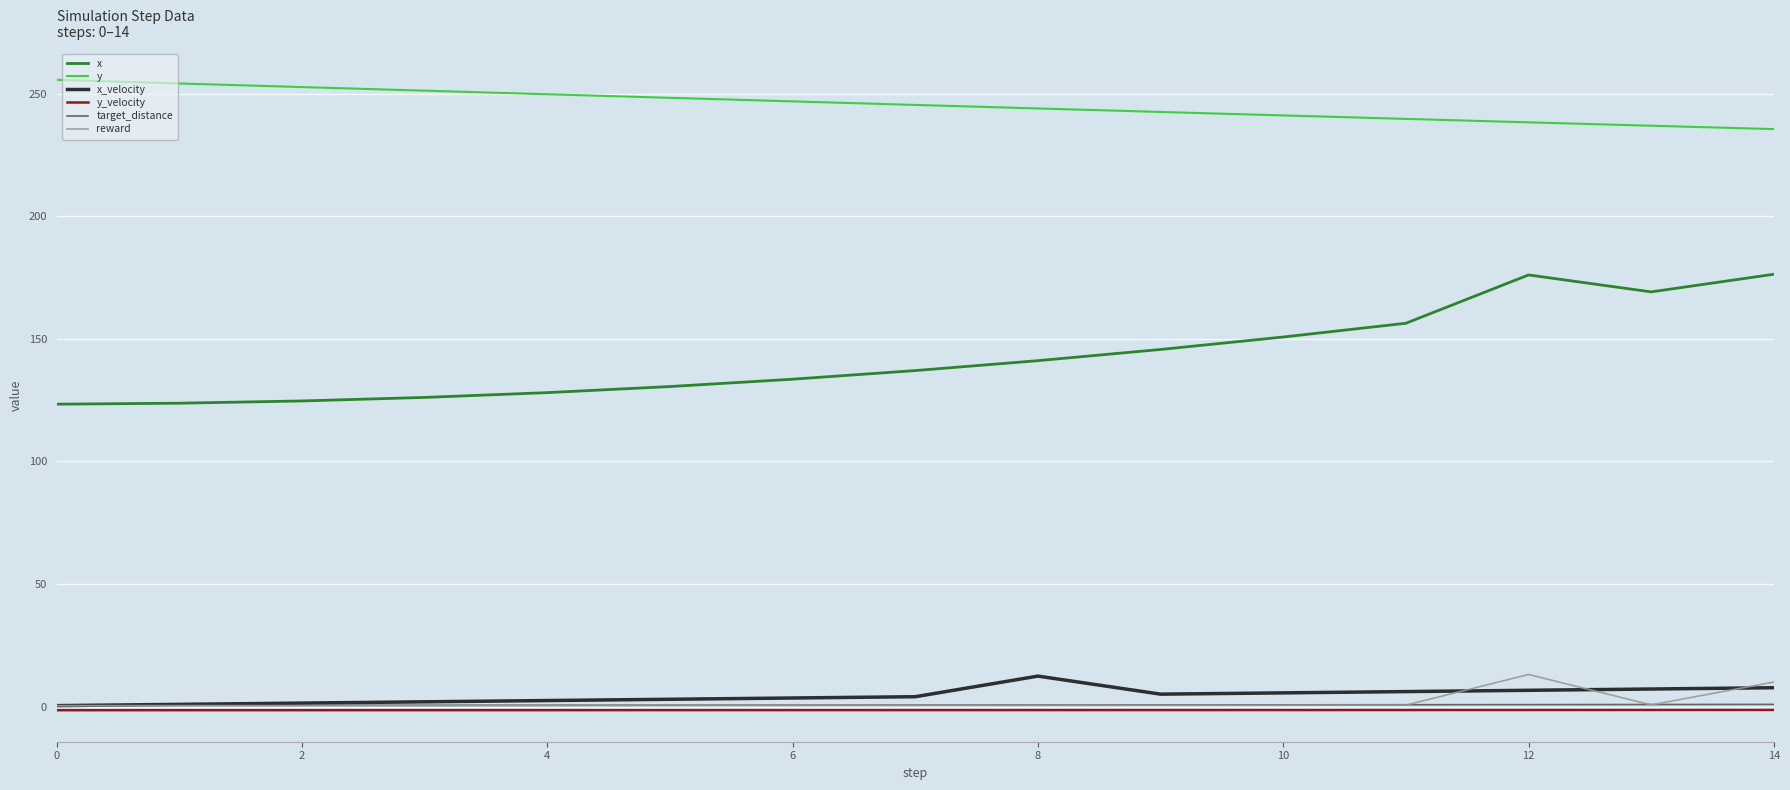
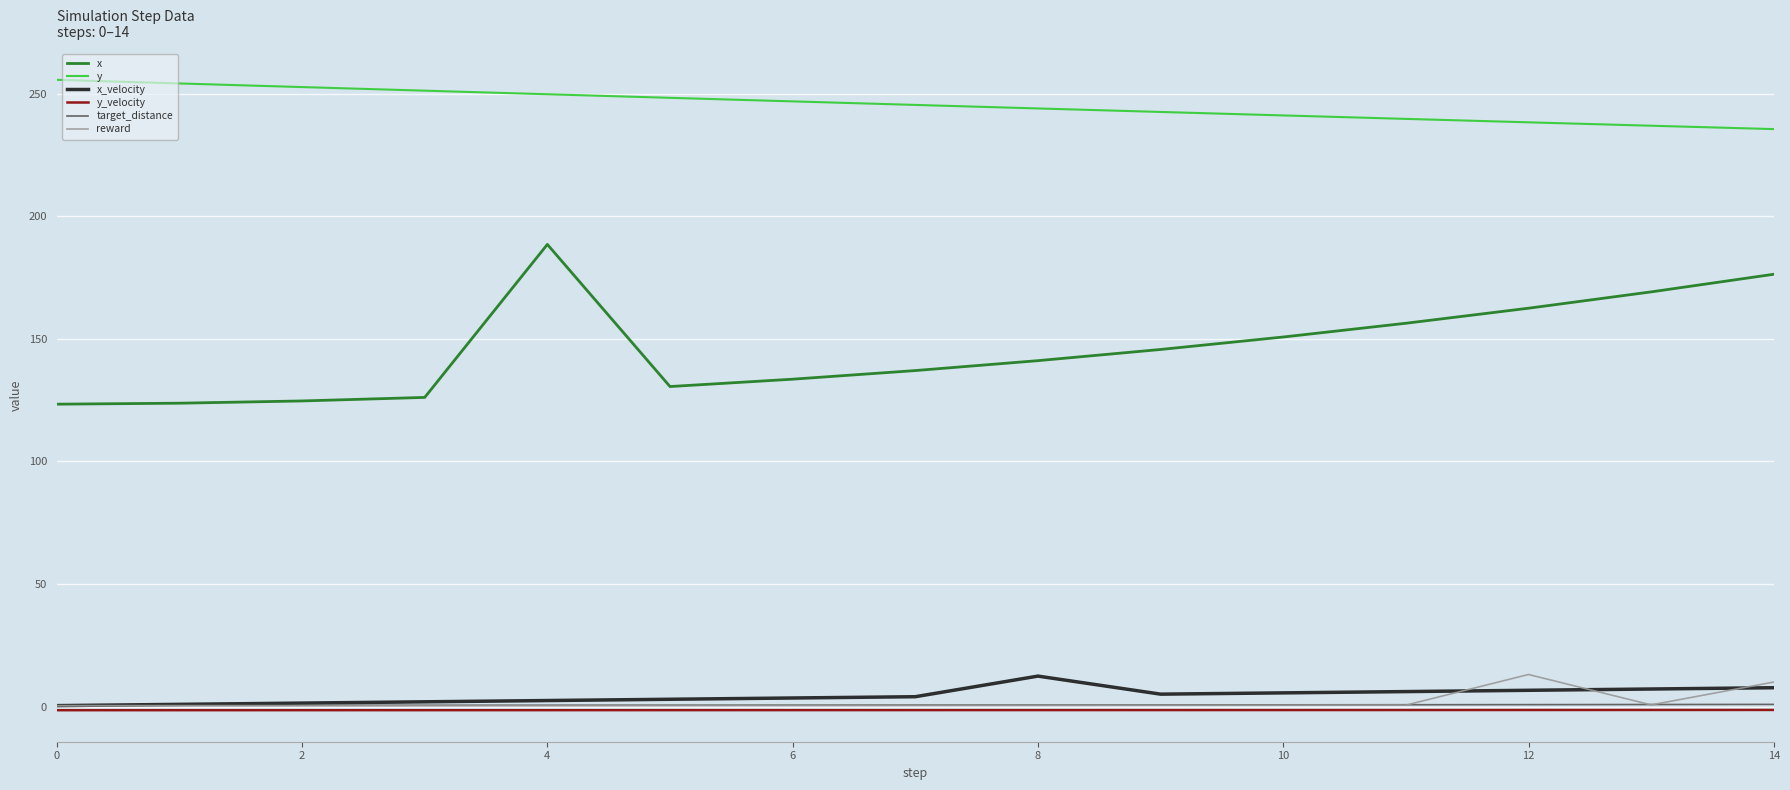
x, 4: 128 -> 189
x, 12: 176 -> 162
